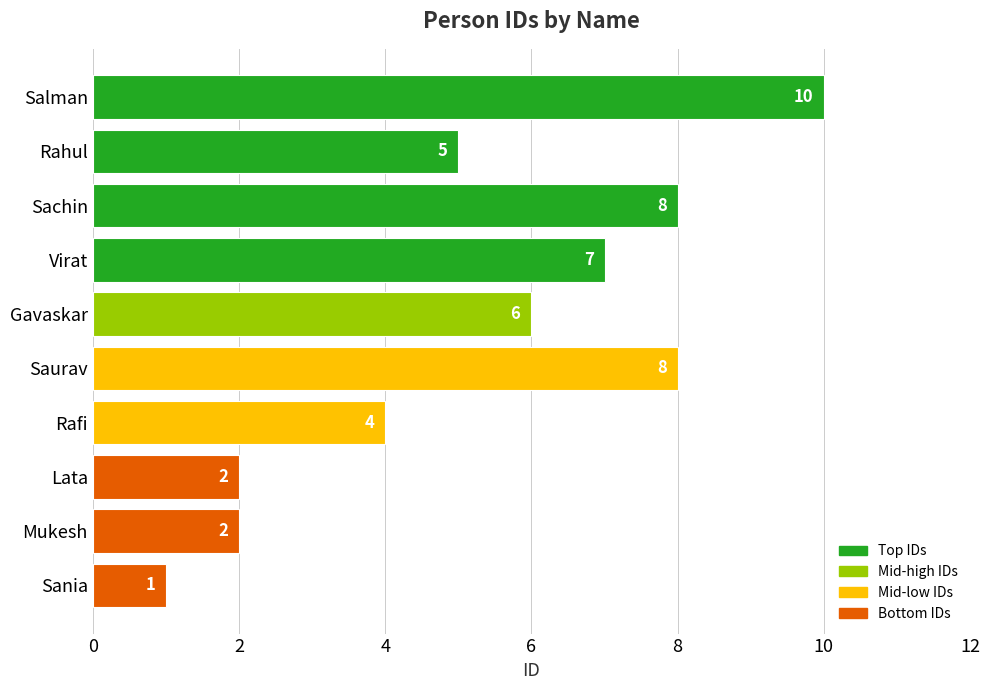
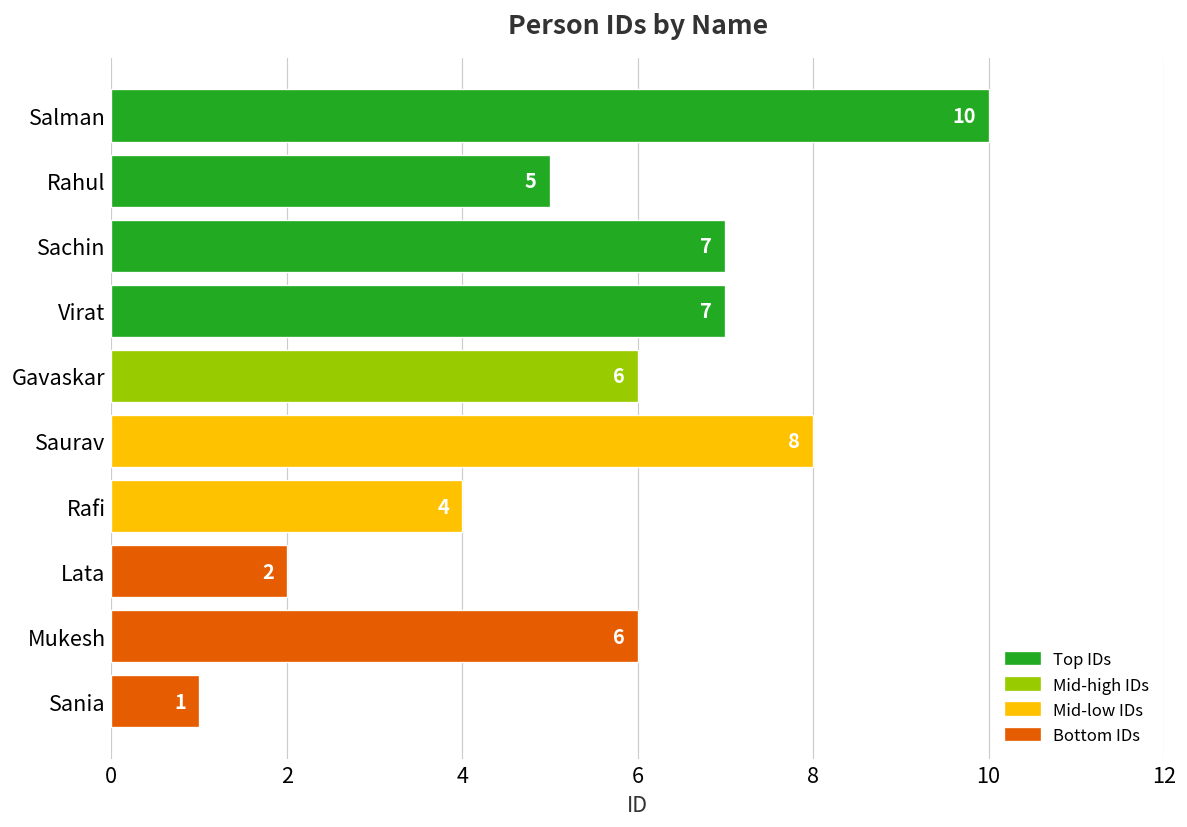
Sachin: 8 -> 7
Mukesh: 2 -> 6
